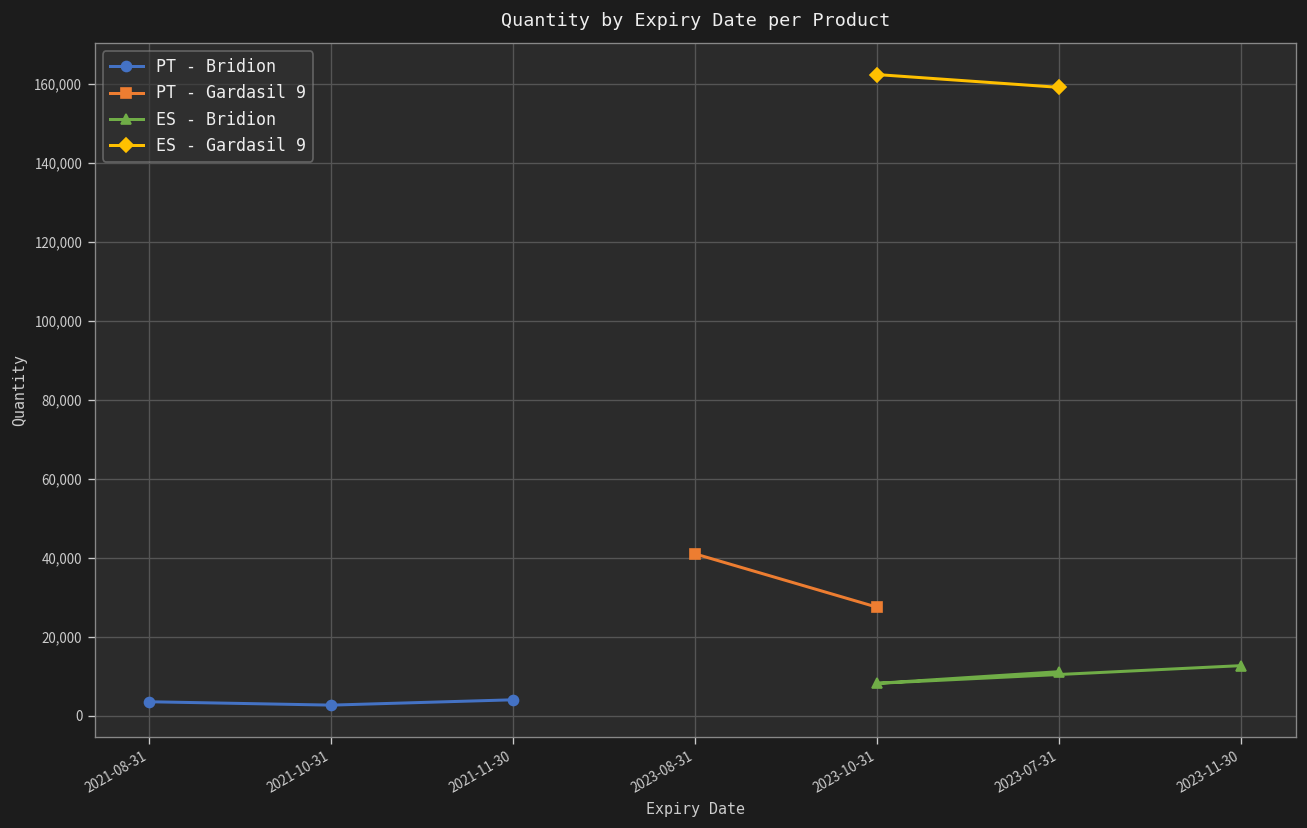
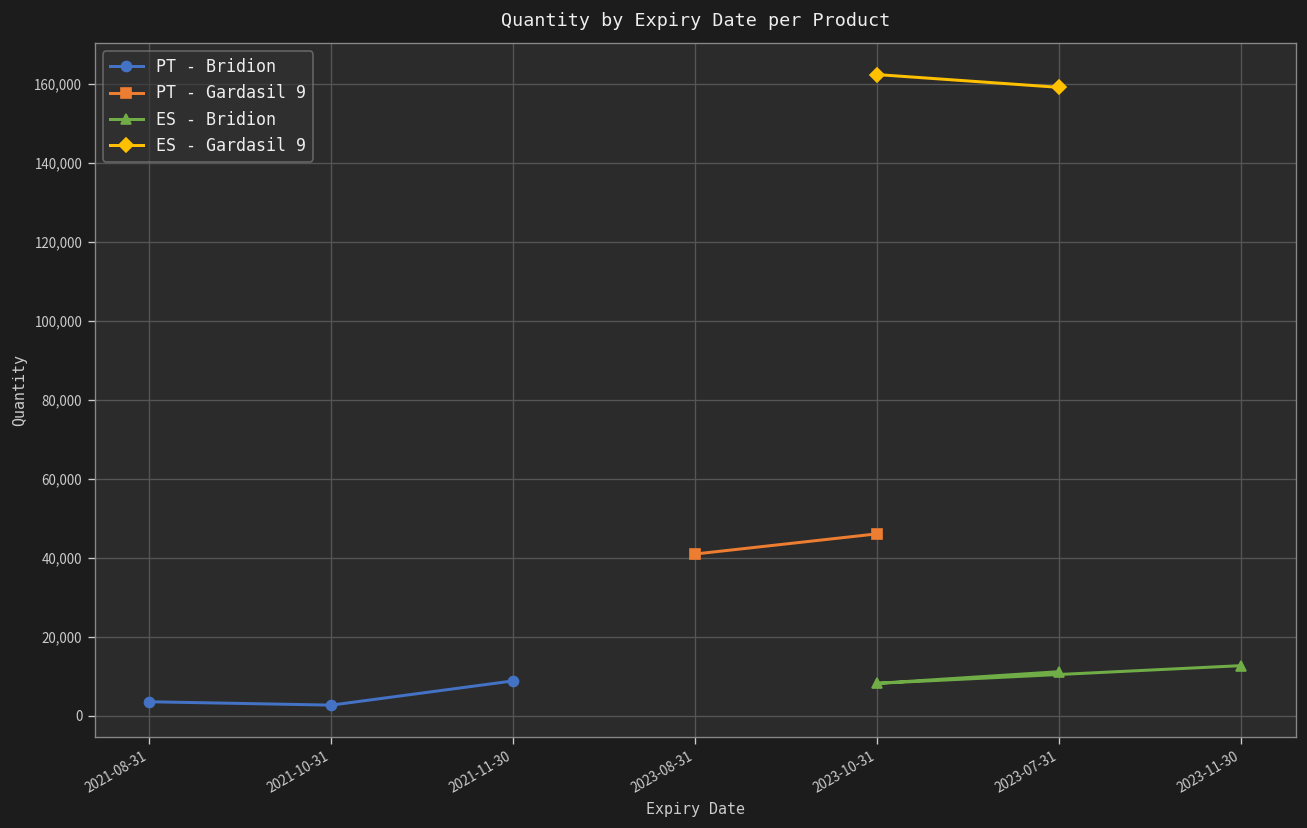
PT - Bridion, 2021-11-30: 4,000 -> 9,000
PT - Gardasil 9, 2023-10-31: 27,000 -> 46,000
